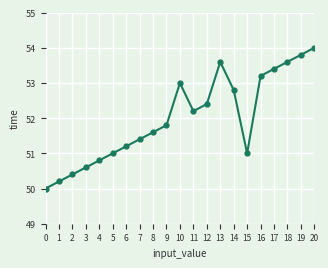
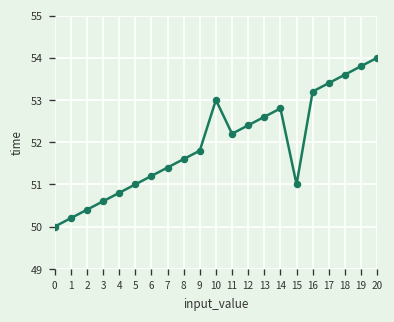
13: 53.6 -> 52.6
